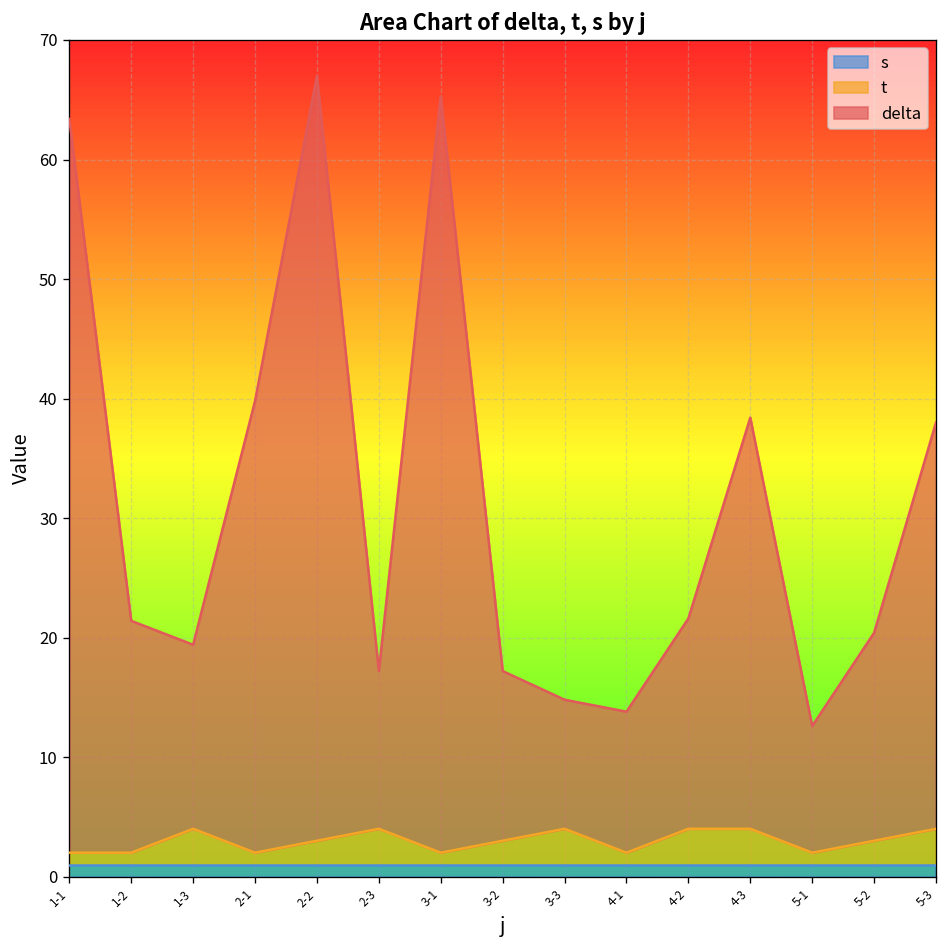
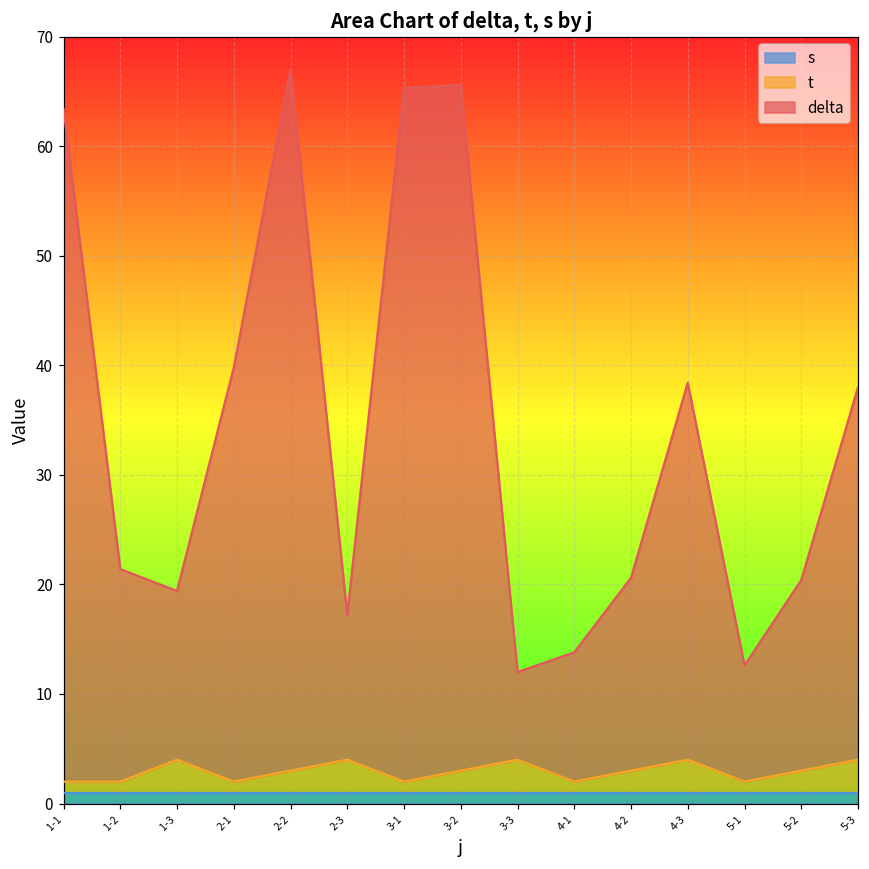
delta, 3-2: 14 -> 63
delta, 3-3: 11 -> 8
t, 4-2: 4 -> 3
